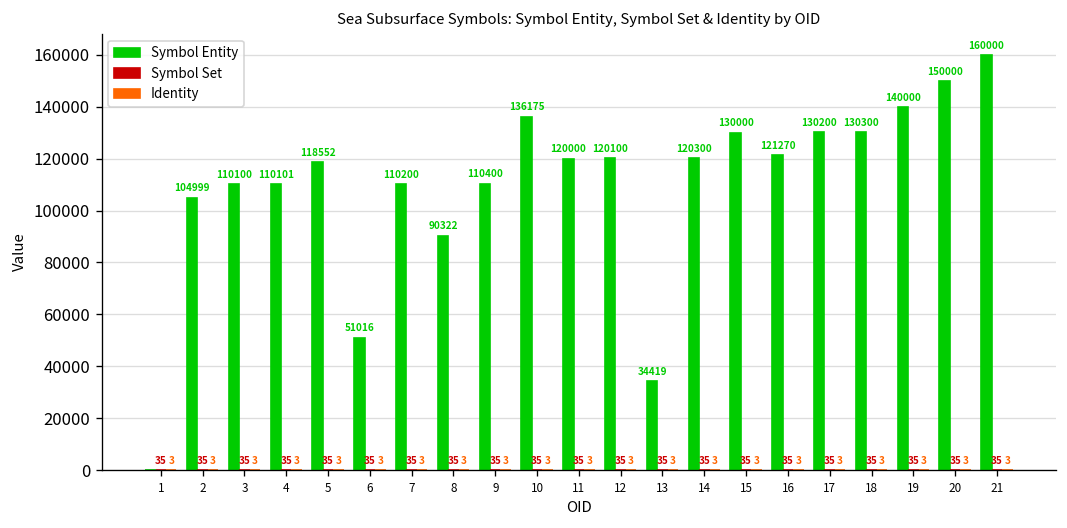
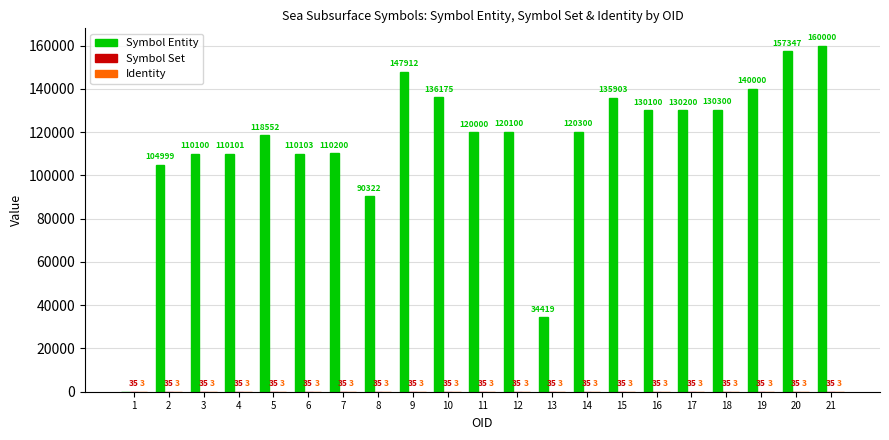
Symbol Entity, 6: 51016 -> 110103
Symbol Entity, 9: 110400 -> 147912
Symbol Entity, 15: 130000 -> 135903
Symbol Entity, 16: 121270 -> 130100
Symbol Entity, 20: 150000 -> 157347
